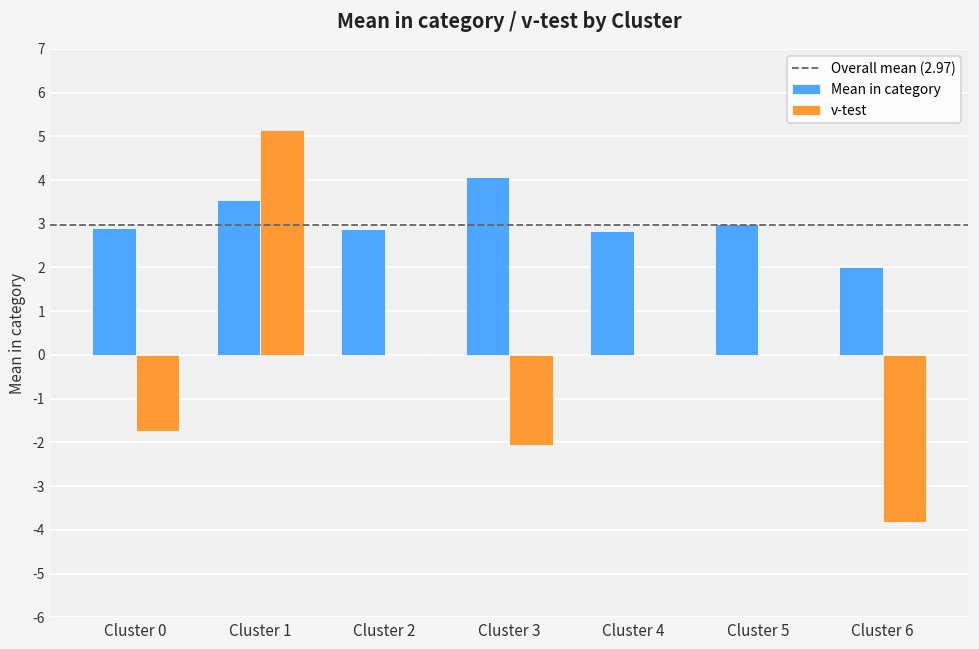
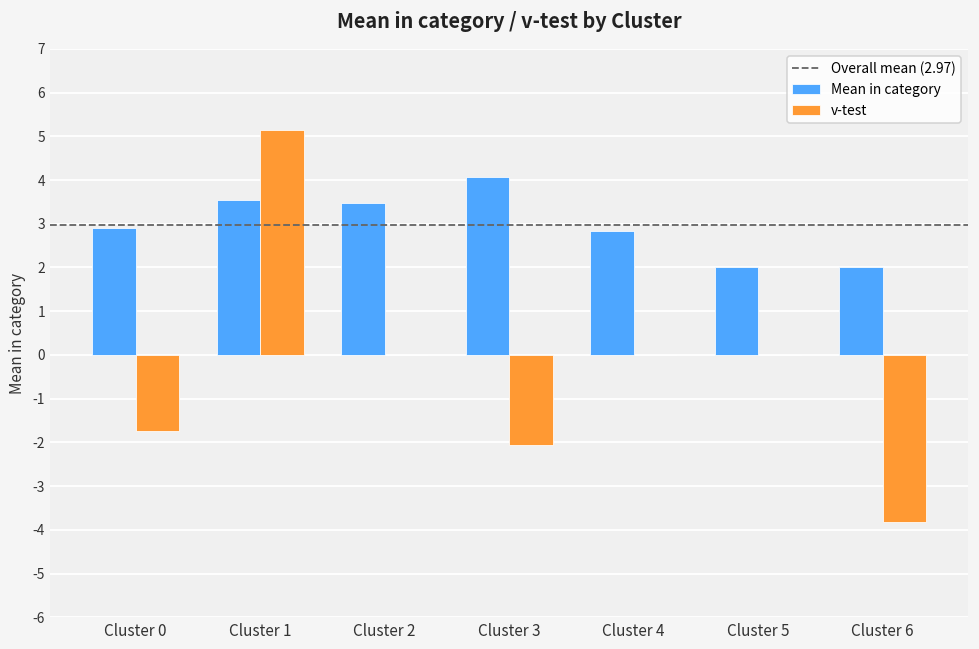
Mean in category, Cluster 2: 2.9 -> 3.5
Mean in category, Cluster 5: 3 -> 2
